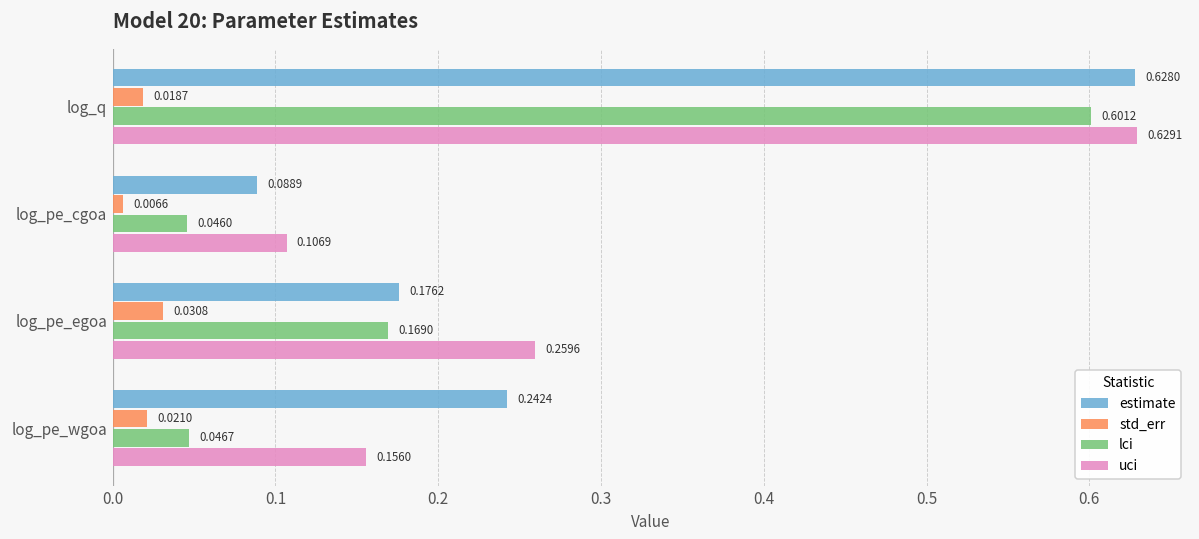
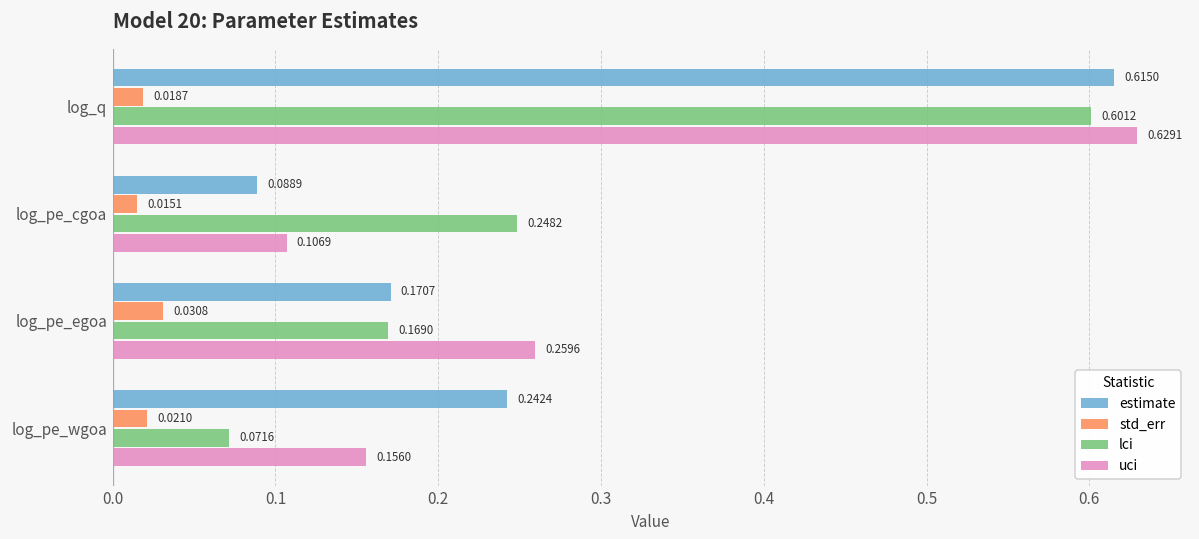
estimate, log_q: 0.6280 -> 0.6150
std_err, log_pe_cgoa: 0.0066 -> 0.0151
lci, log_pe_cgoa: 0.0460 -> 0.2482
estimate, log_pe_egoa: 0.1762 -> 0.1707
lci, log_pe_wgoa: 0.0467 -> 0.0716
